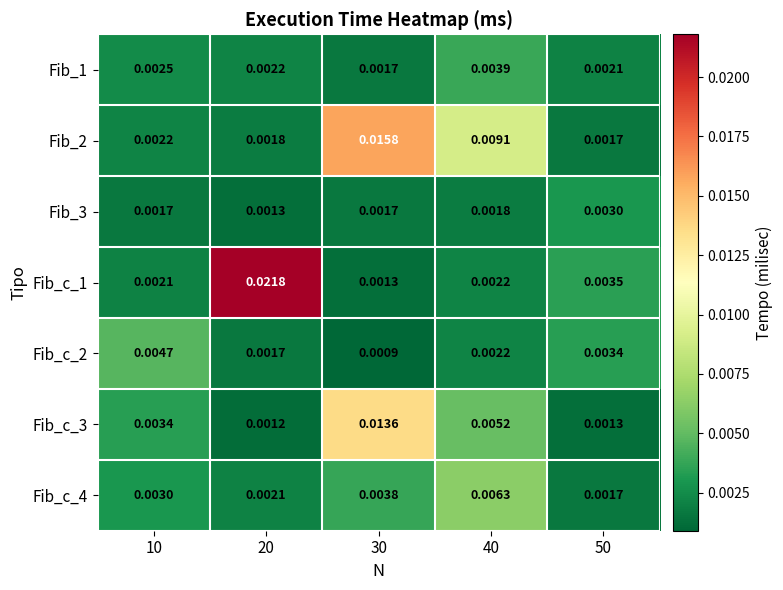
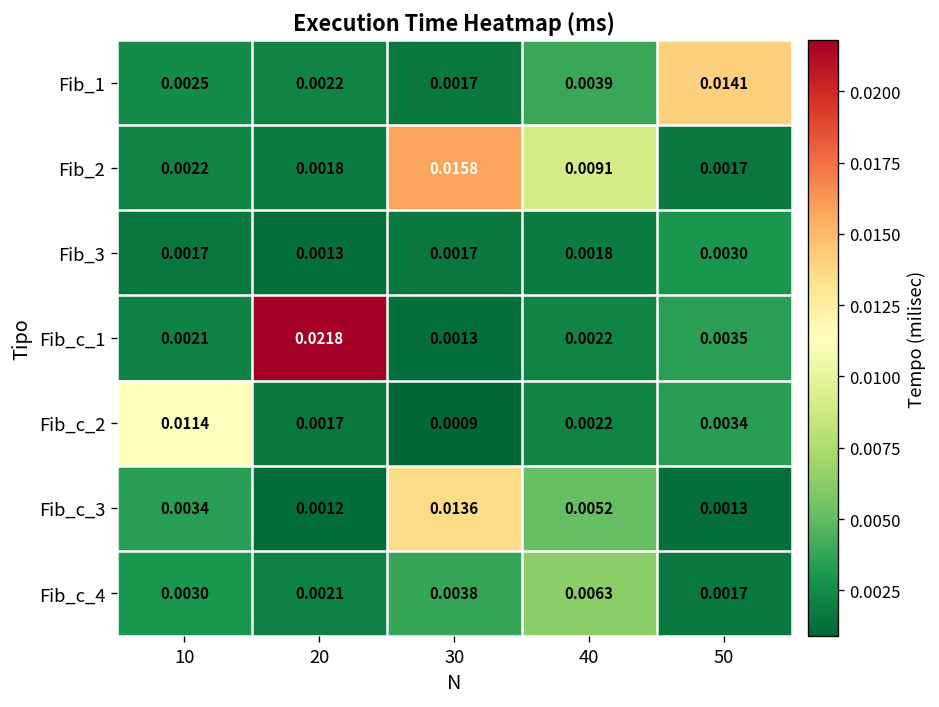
Fib_1, 50: 0.0021 -> 0.0141
Fib_c_2, 10: 0.0047 -> 0.0114
